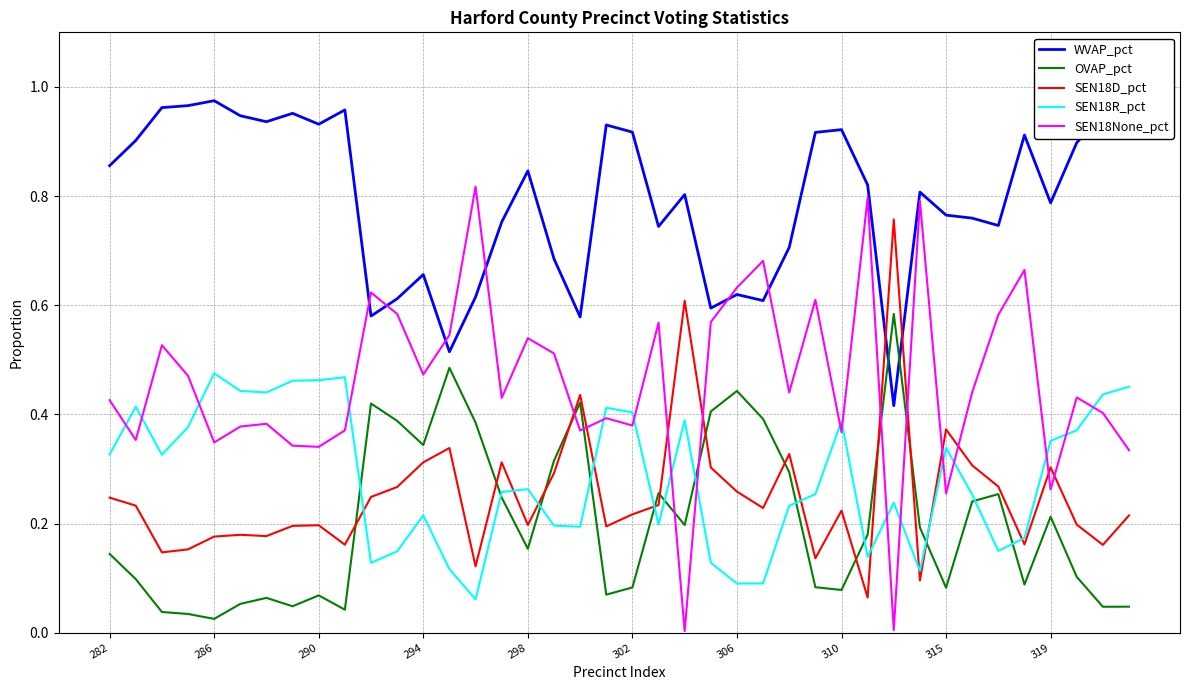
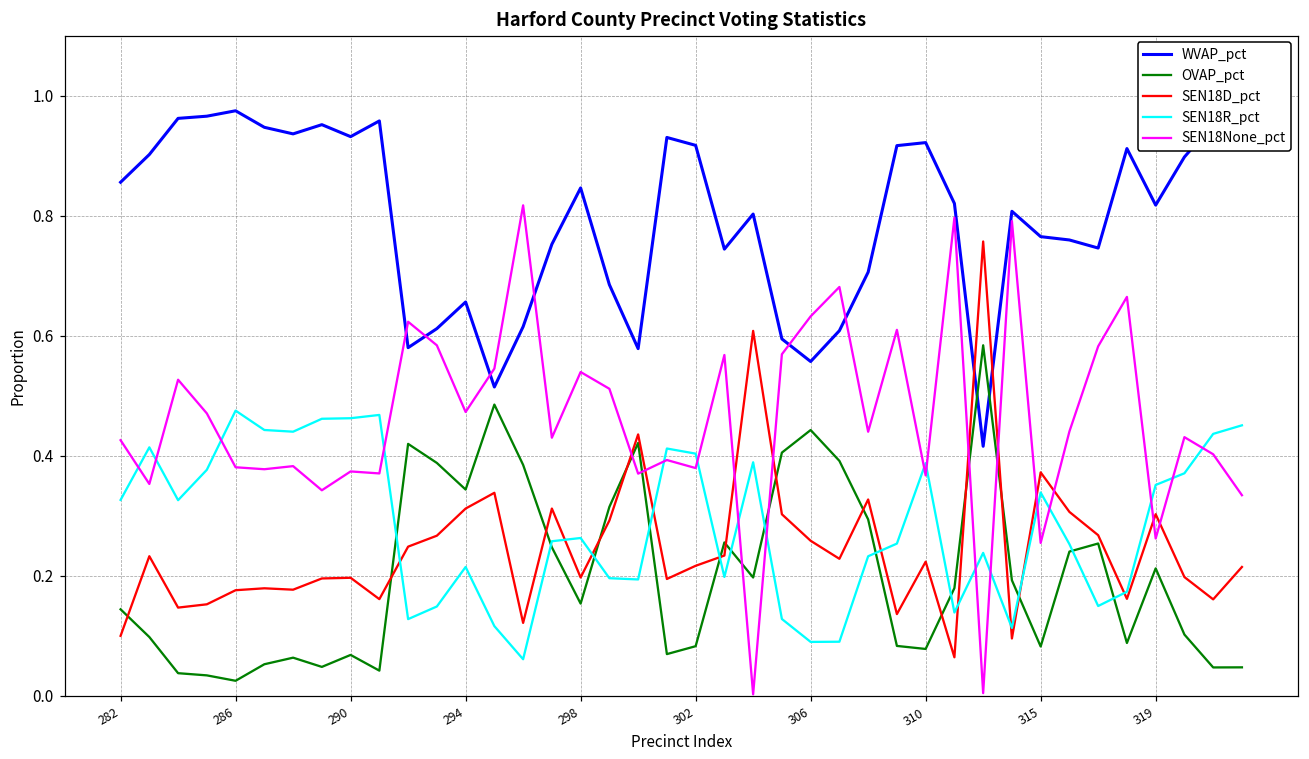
SEN18D_pct, 282: 0.25 -> 0.10
SEN18None_pct, 286: 0.35 -> 0.38
SEN18None_pct, 290: 0.34 -> 0.37
WVAP_pct, 306: 0.62 -> 0.56
WVAP_pct, 319: 0.79 -> 0.82
